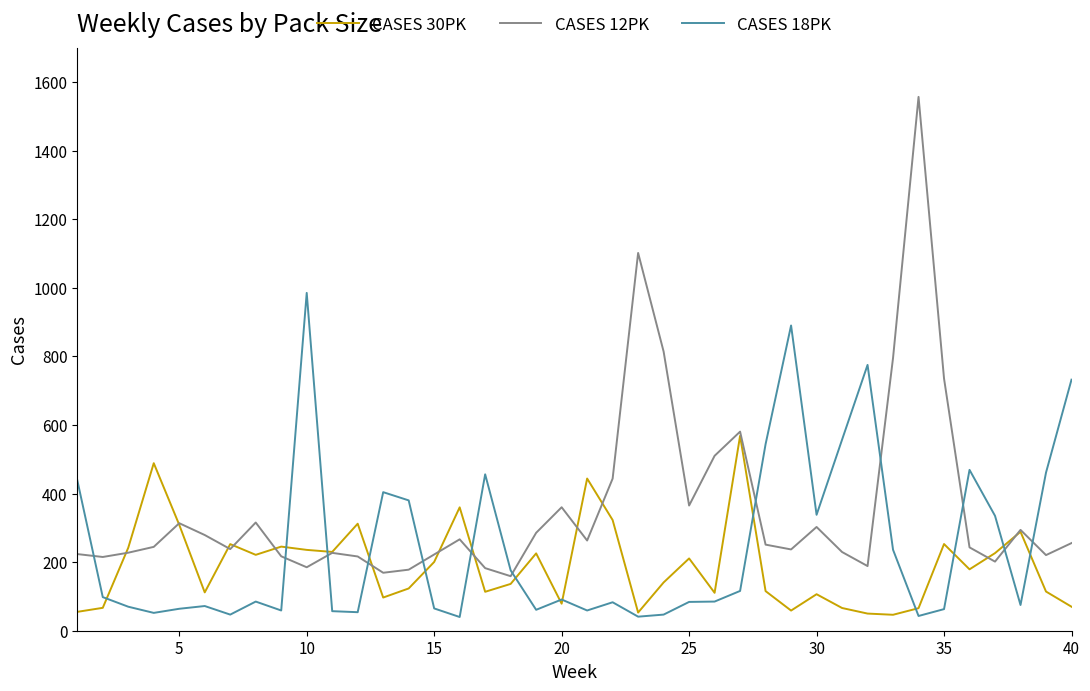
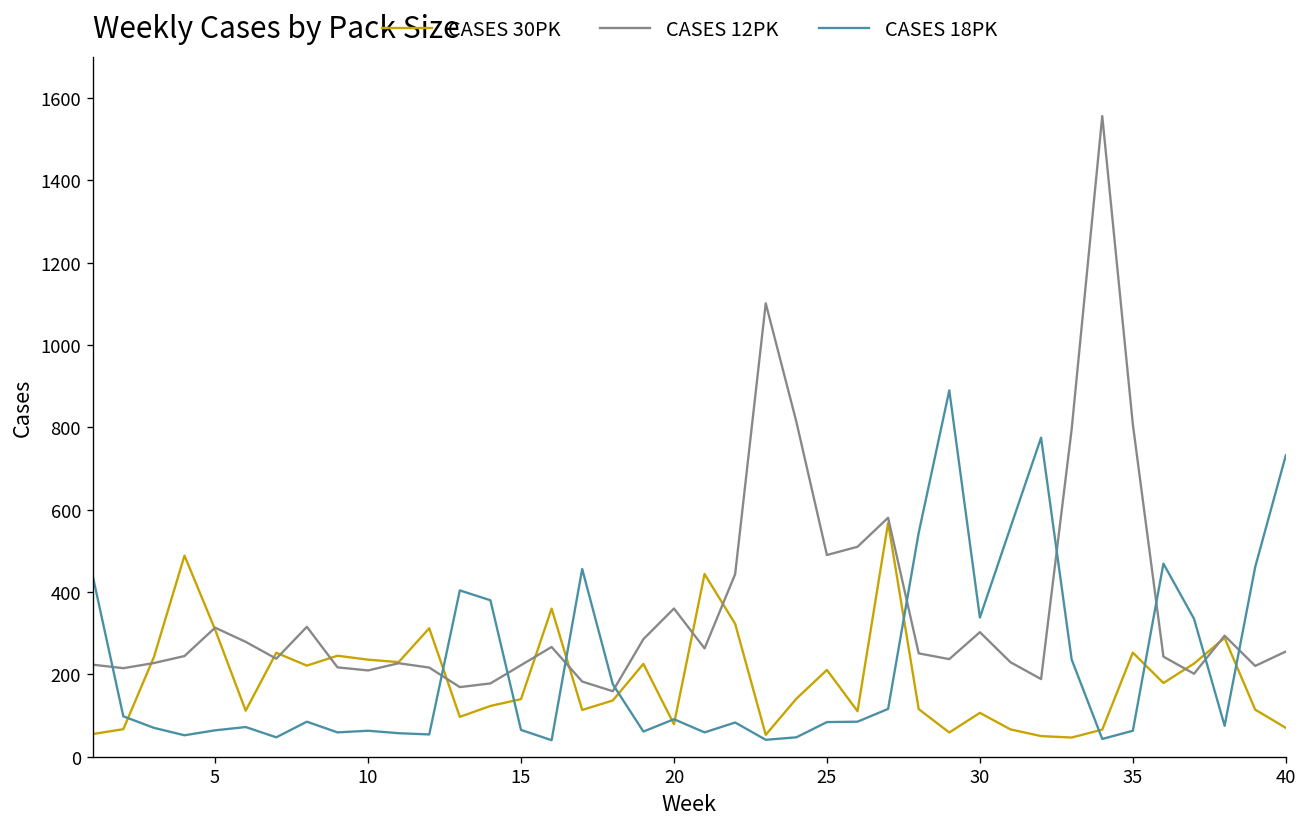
CASES 12PK, 10: 190 -> 210
CASES 18PK, 10: 990 -> 60
CASES 30PK, 15: 200 -> 140
CASES 12PK, 25: 370 -> 490
CASES 12PK, 35: 740 -> 810
